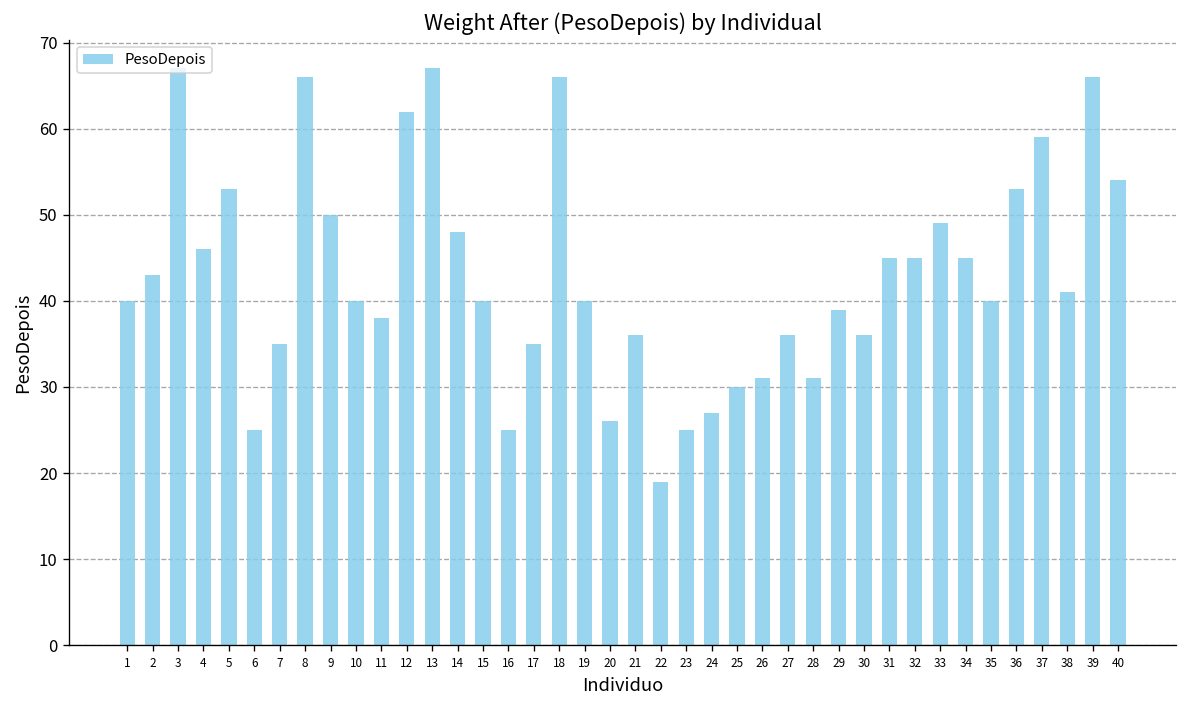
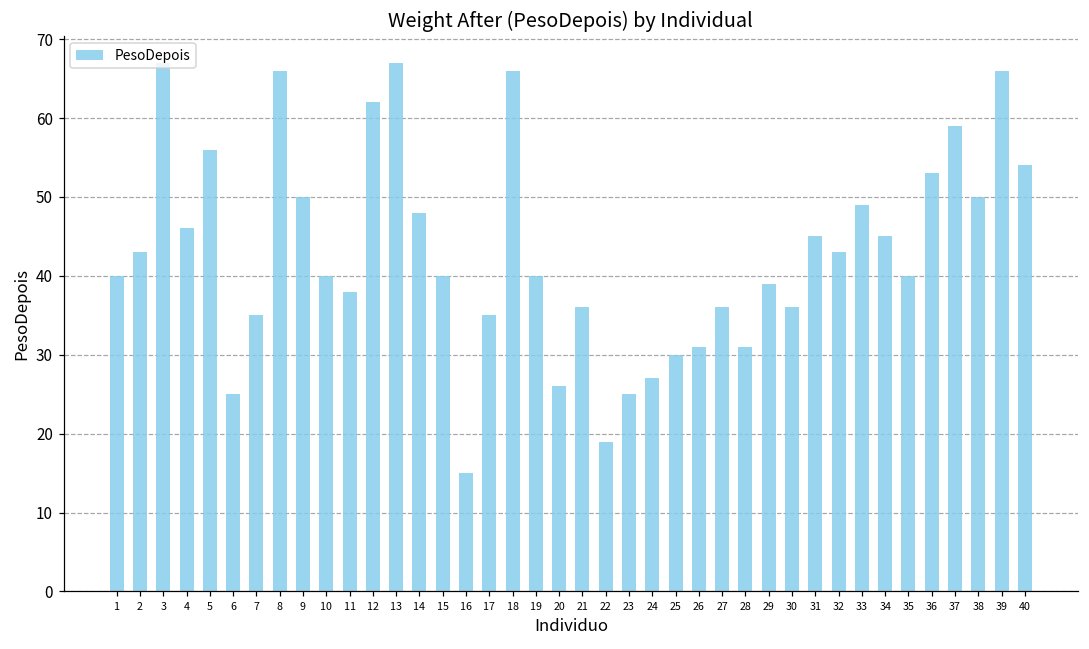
5: 53 -> 56
16: 25 -> 15
32: 45 -> 43
38: 41 -> 50
